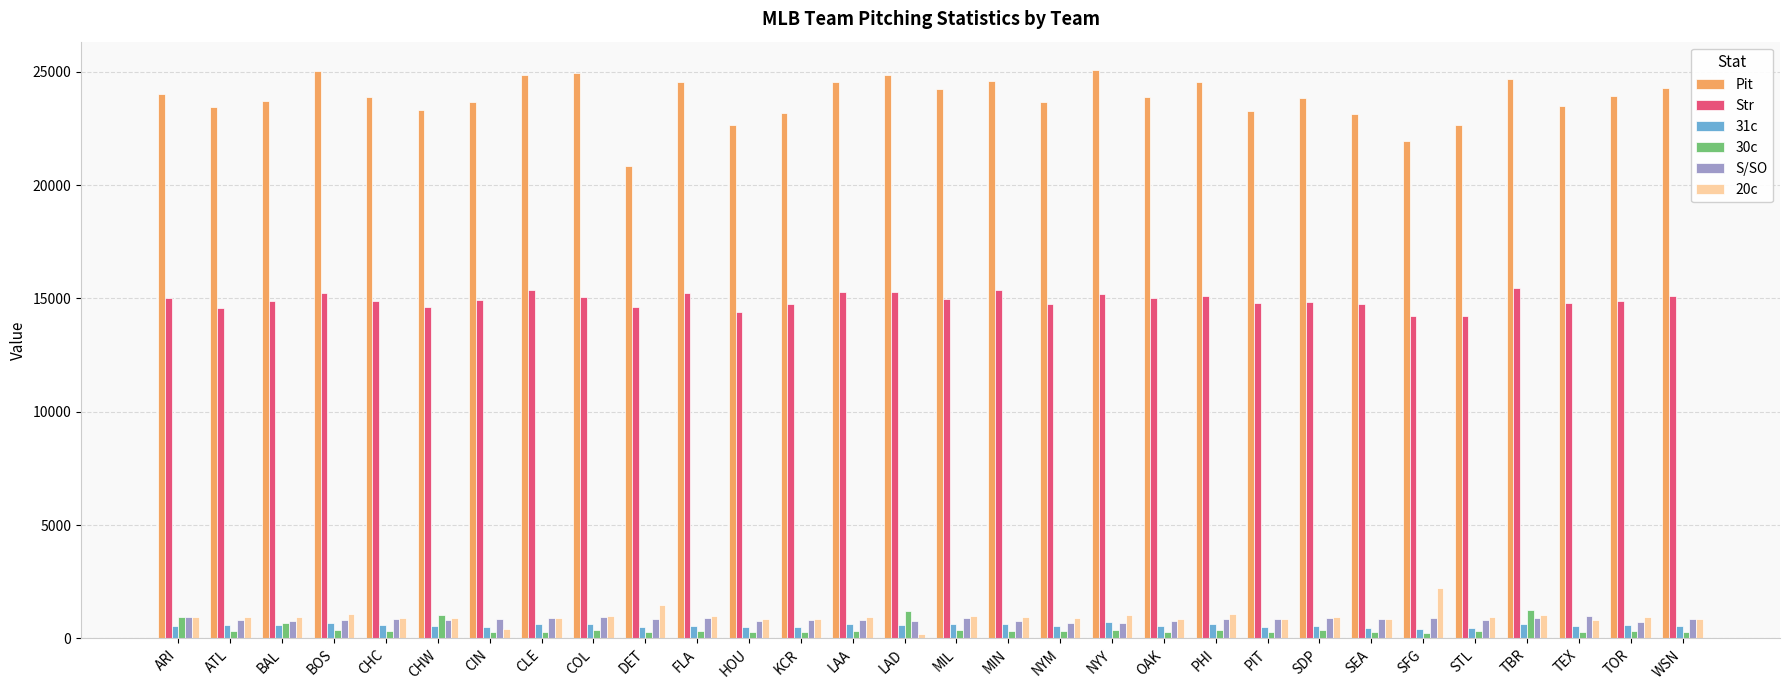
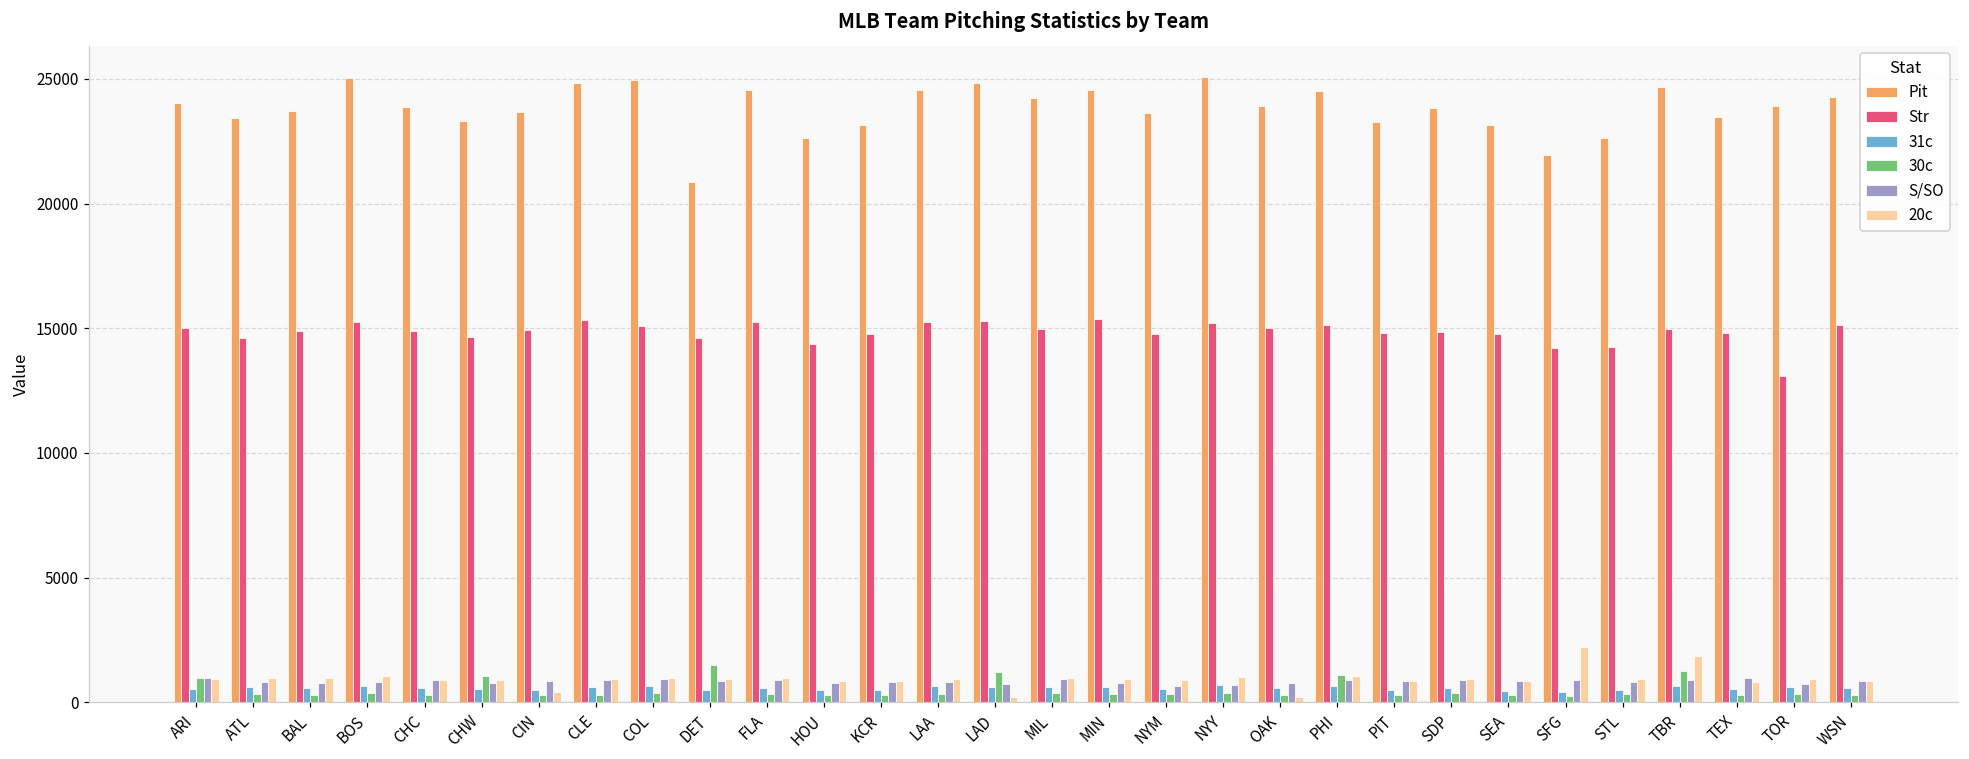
30c, BAL: 700 -> 300
30c, DET: 300 -> 1500
20c, DET: 1500 -> 900
20c, OAK: 900 -> 200
30c, PHI: 400 -> 1100
Str, TBR: 15500 -> 15000
20c, TBR: 1000 -> 1900
Str, TOR: 14900 -> 13100
